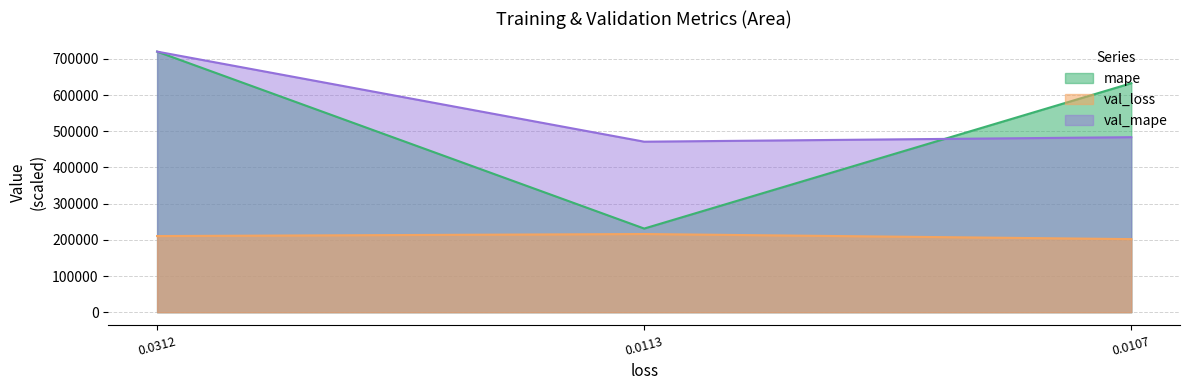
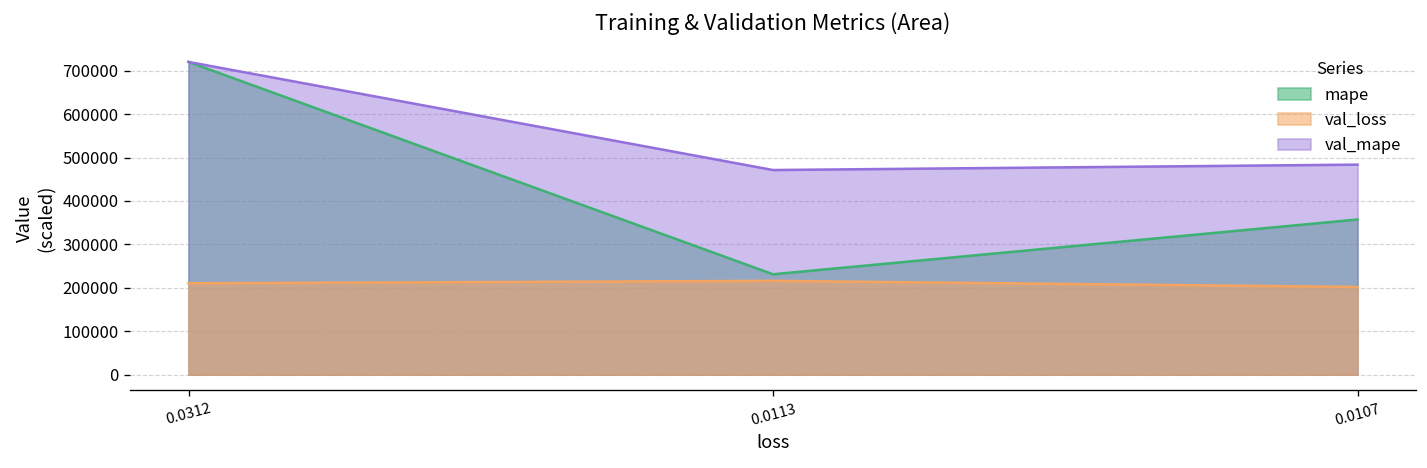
mape, 0.0107: 630000 -> 360000
